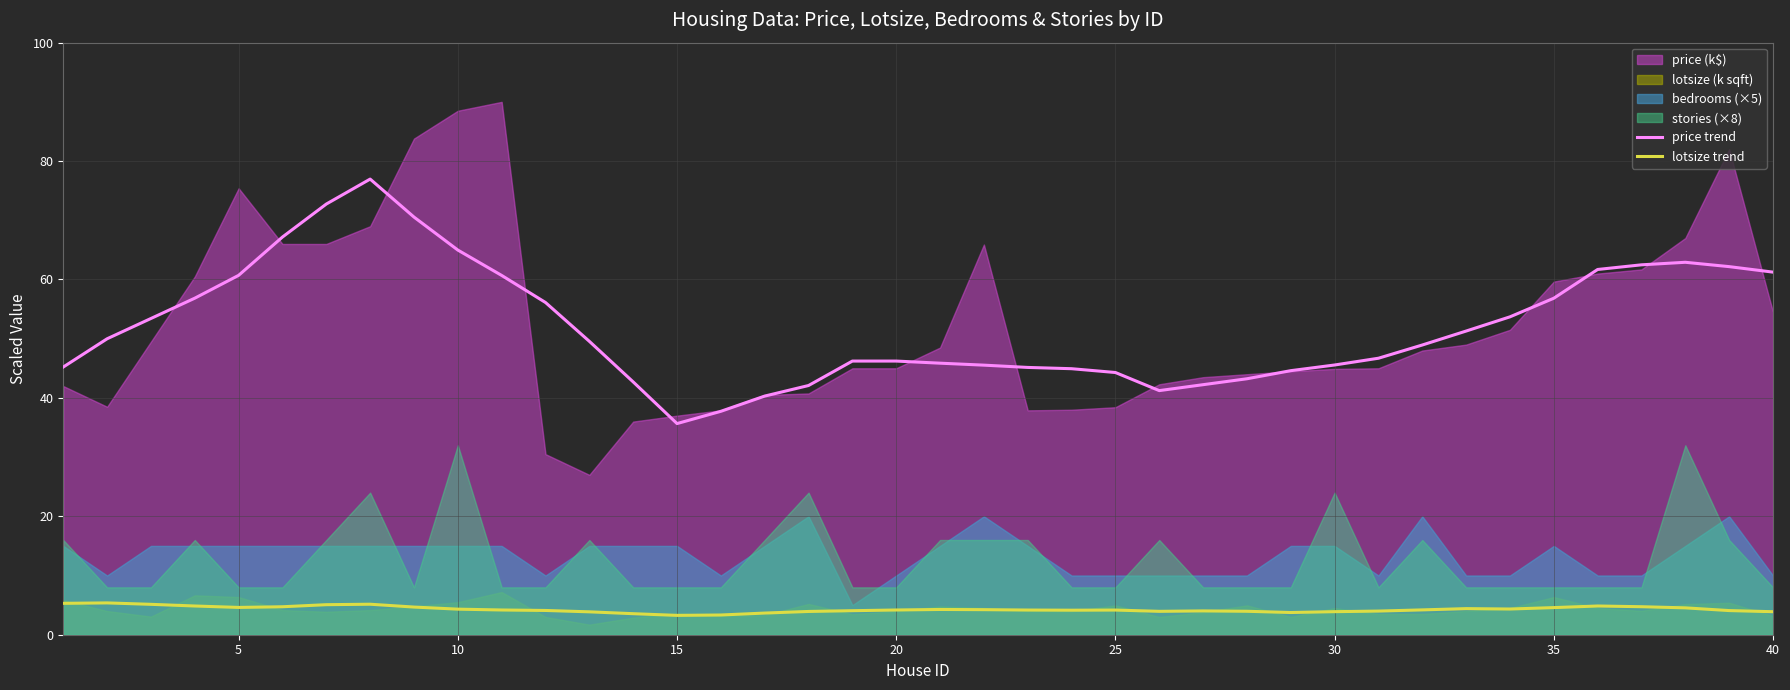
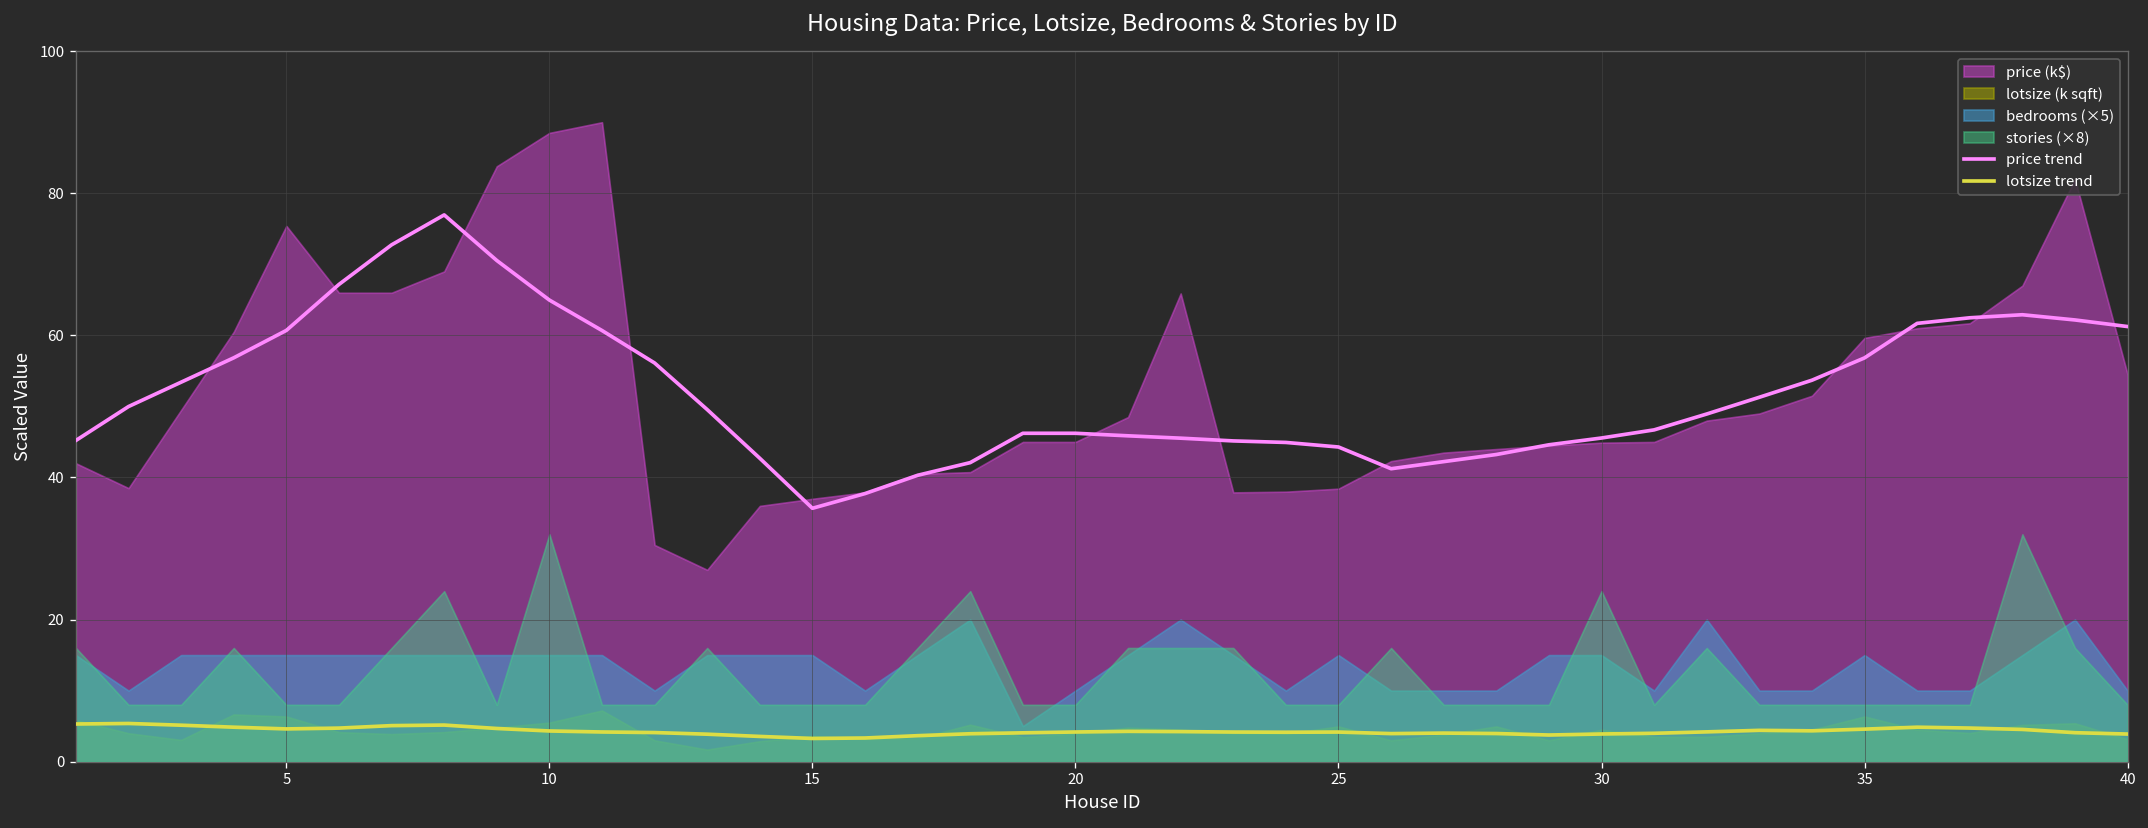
bedrooms (×5), 25: 10 -> 15
